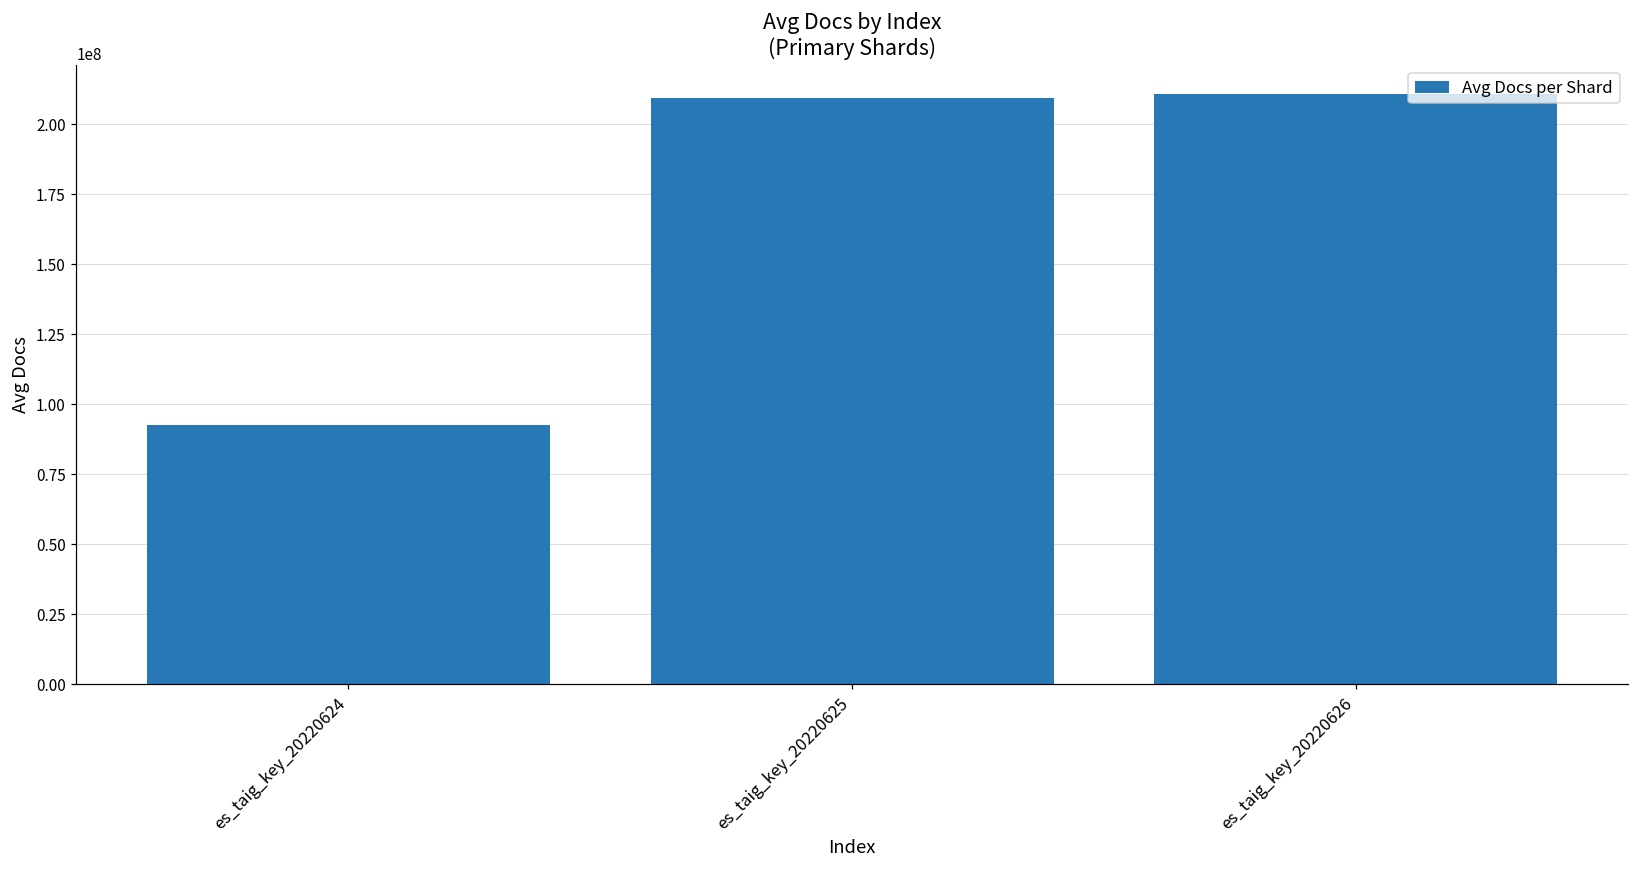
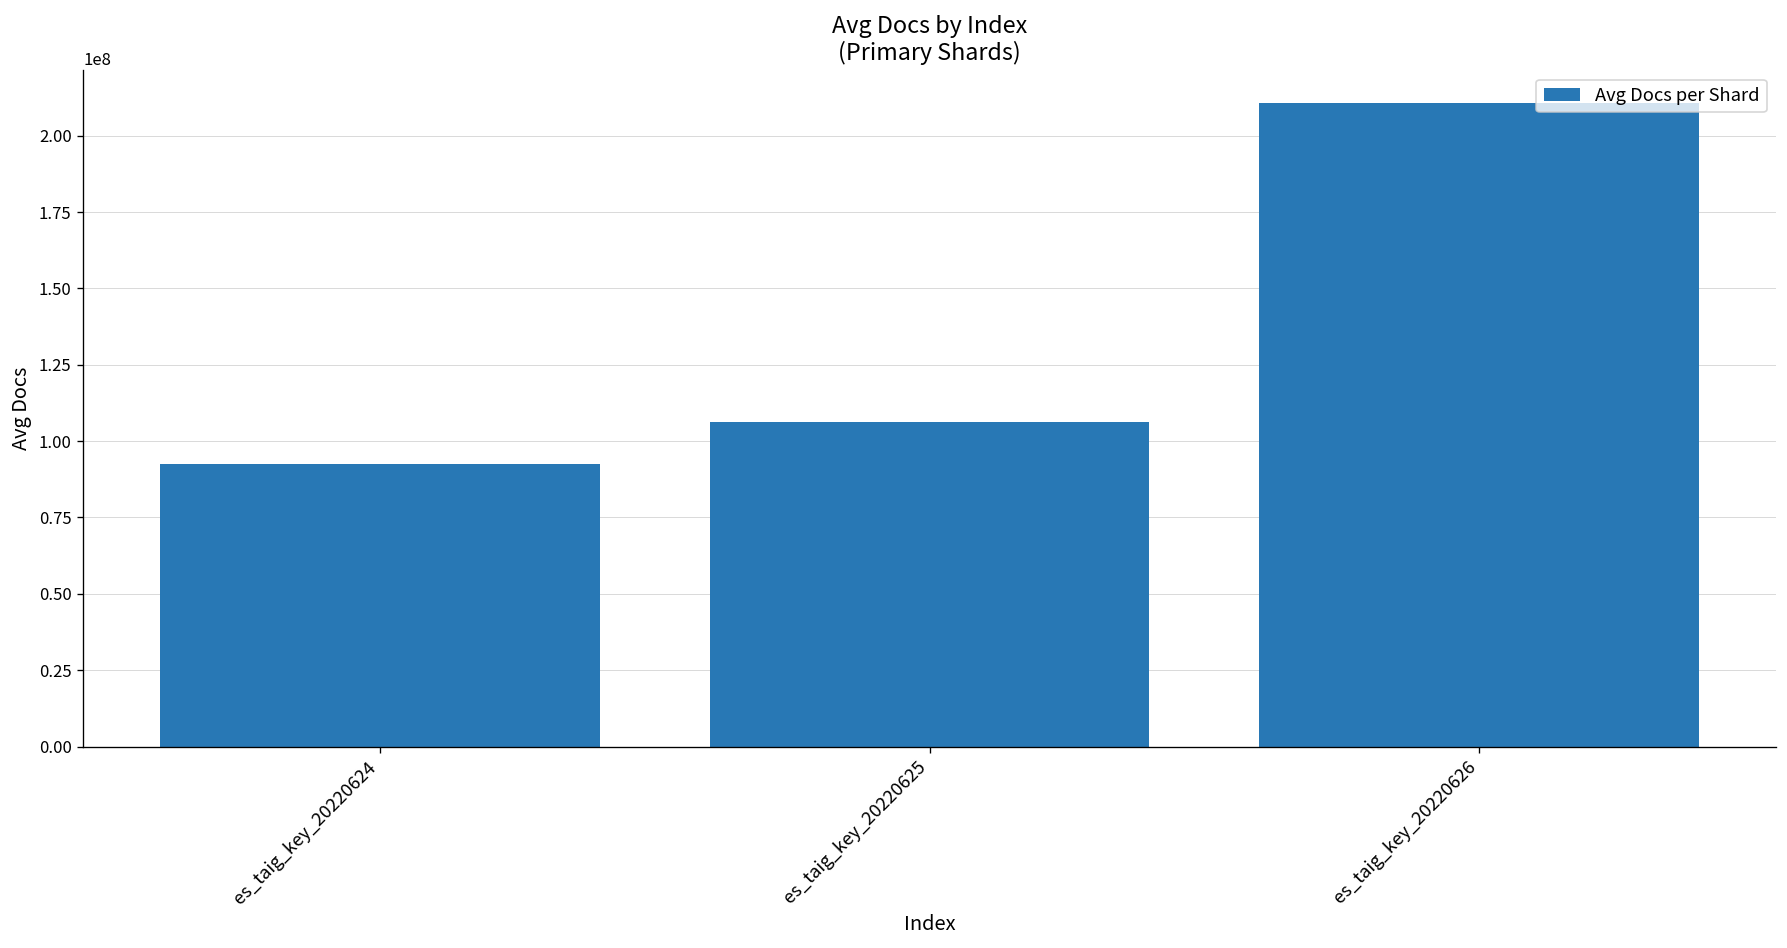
es_taig_key_20220625: 209000000 -> 106000000
